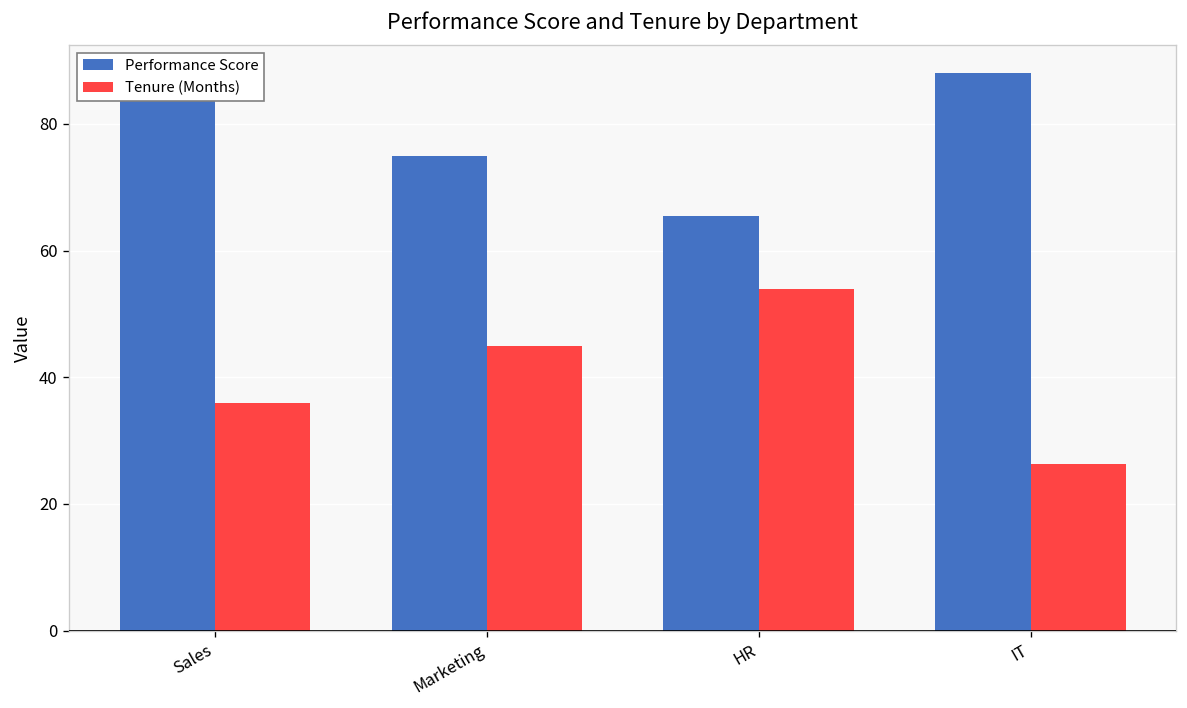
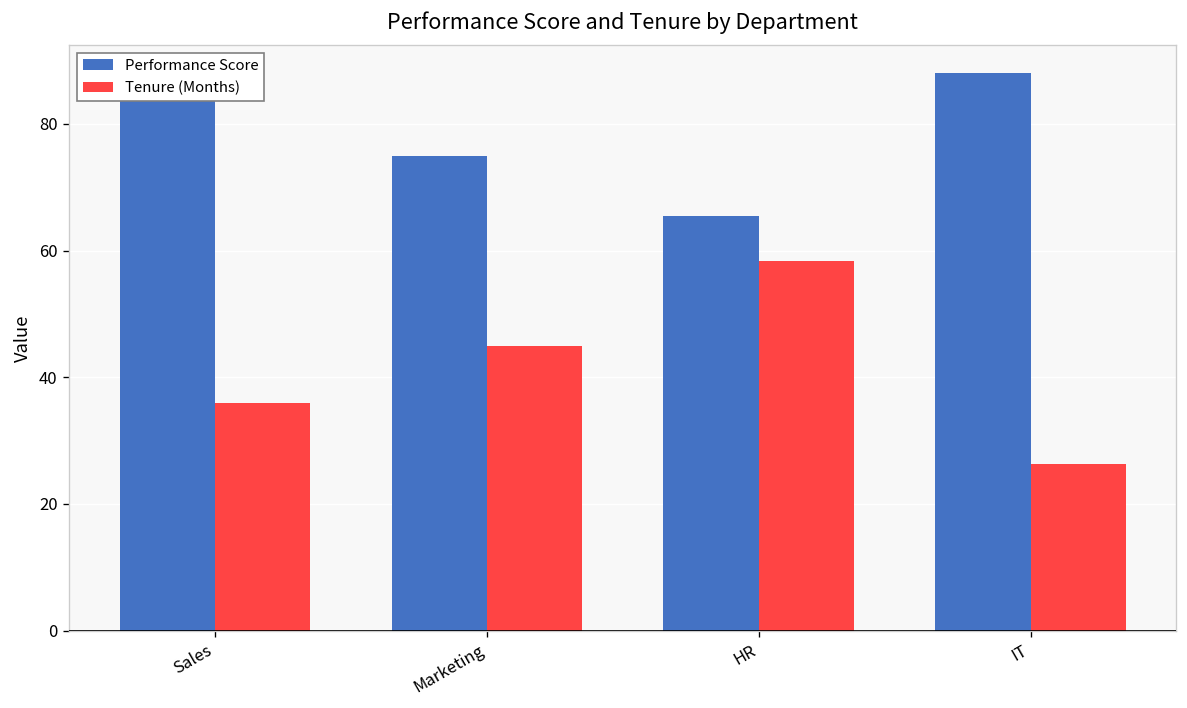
Tenure (Months), HR: 54 -> 58
